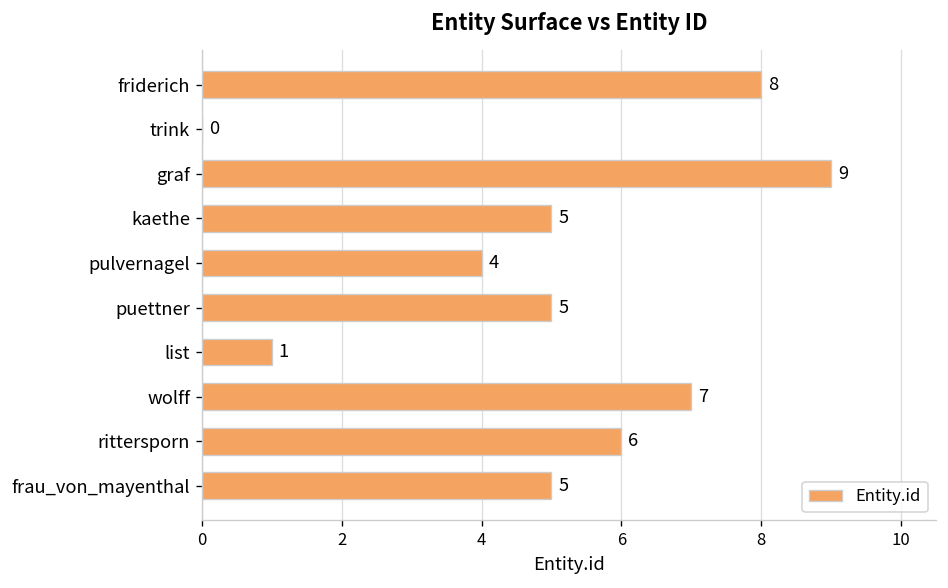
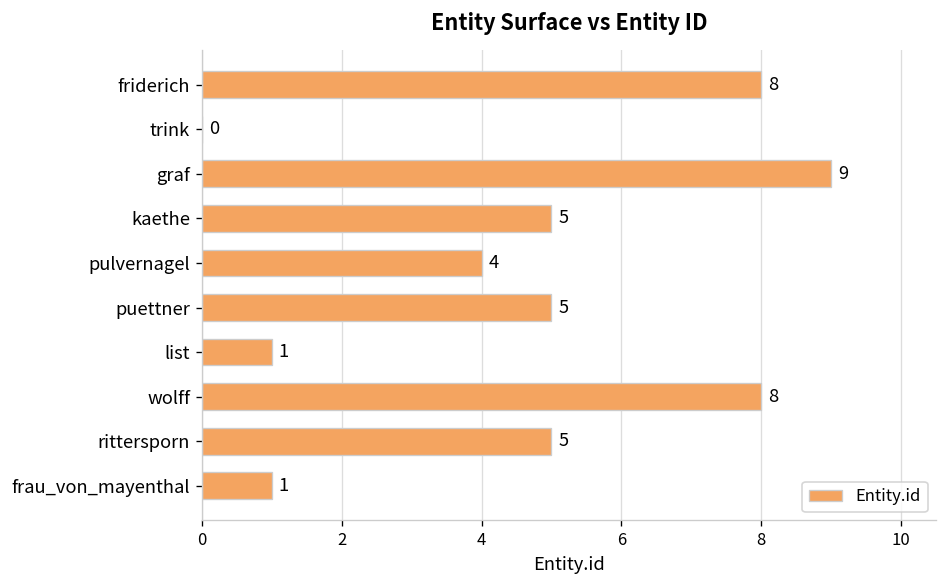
wolff: 7 -> 8
rittersporn: 6 -> 5
frau_von_mayenthal: 5 -> 1
